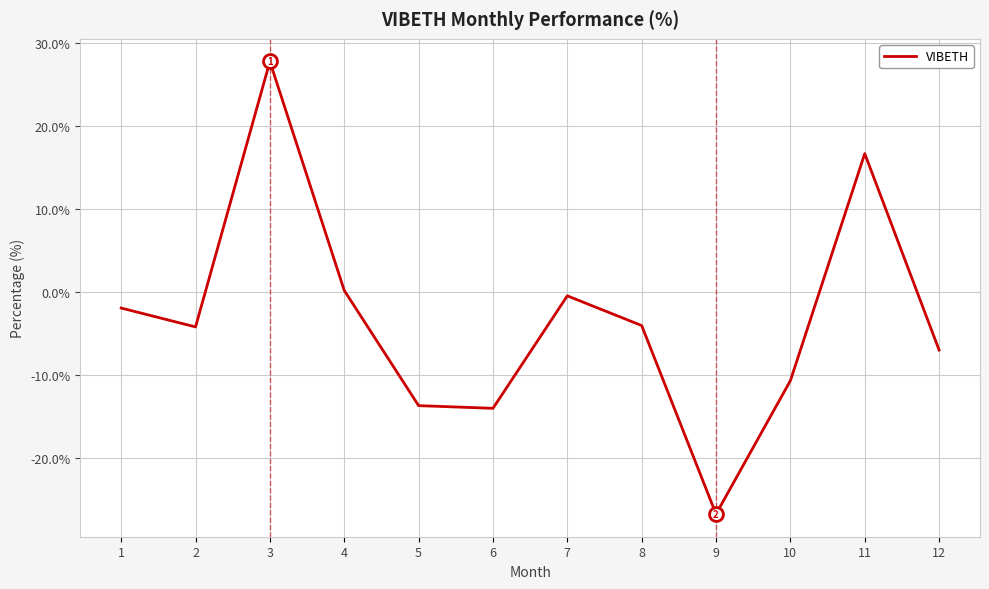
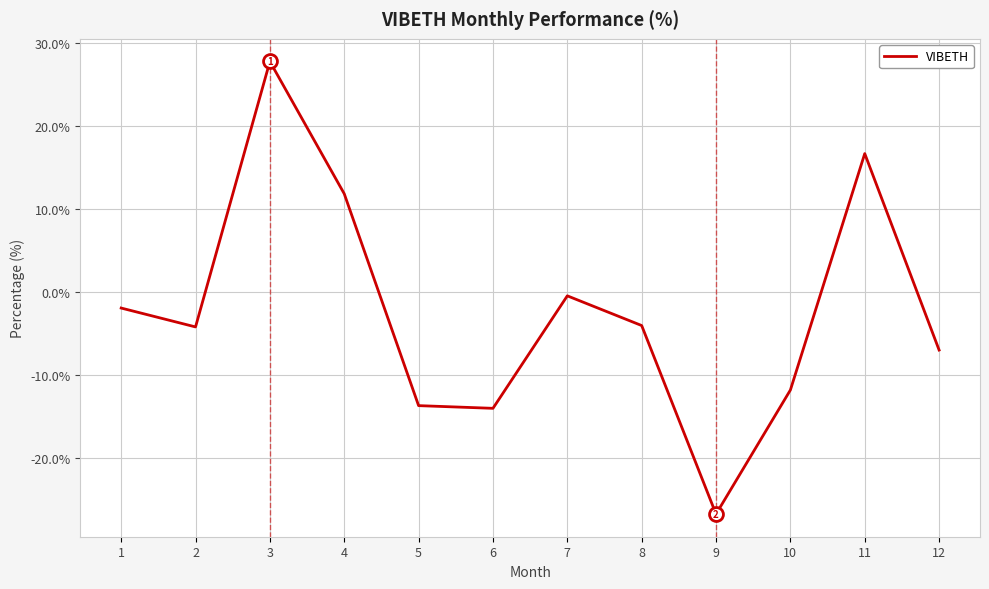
VIBETH, 4: 0% -> 12%
VIBETH, 10: -11% -> -12%
